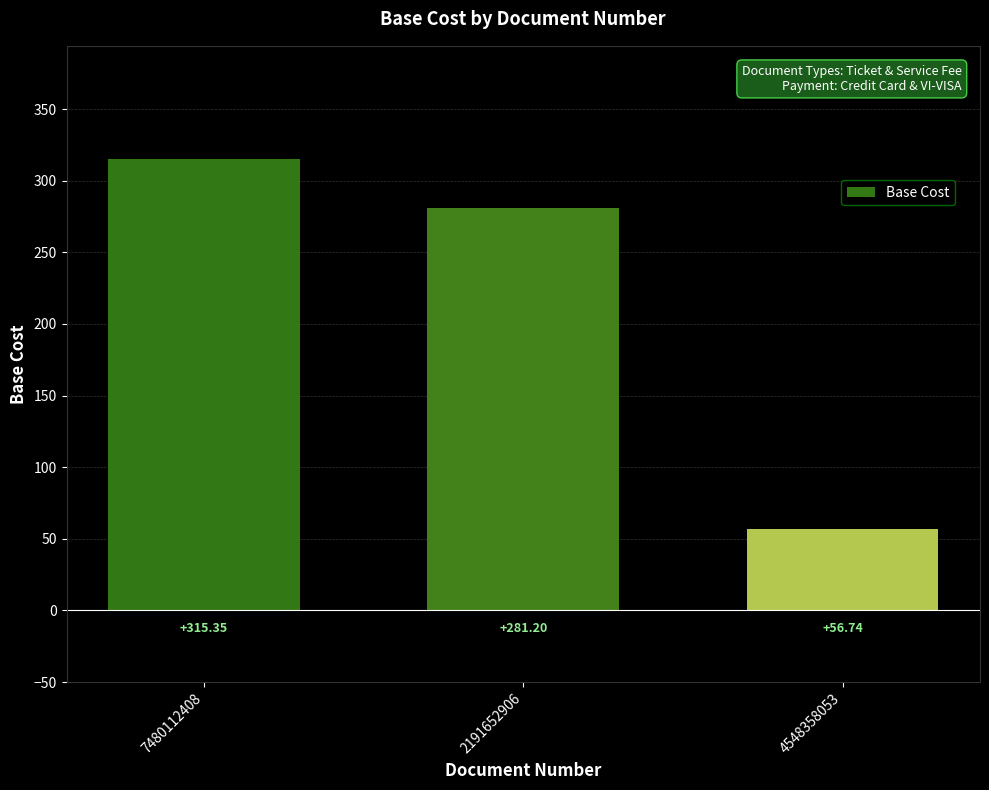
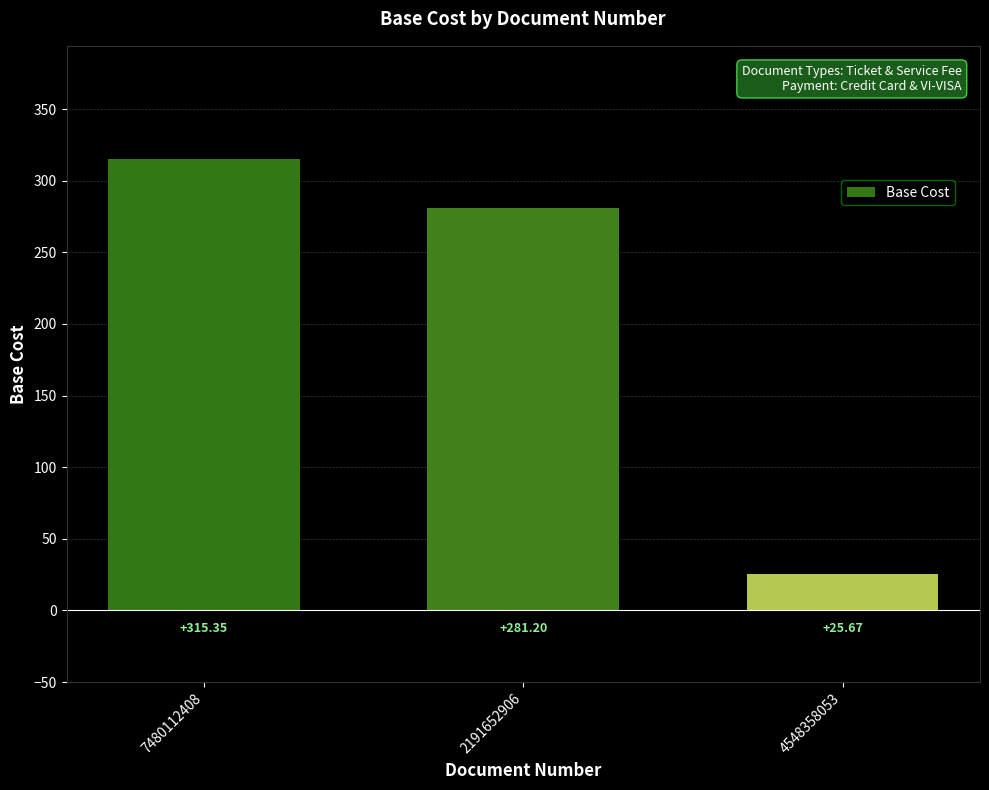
4548358053: +56.74 -> +25.67
